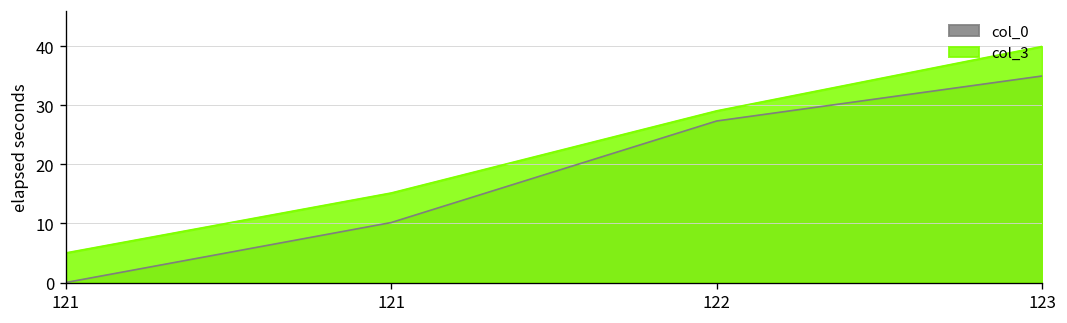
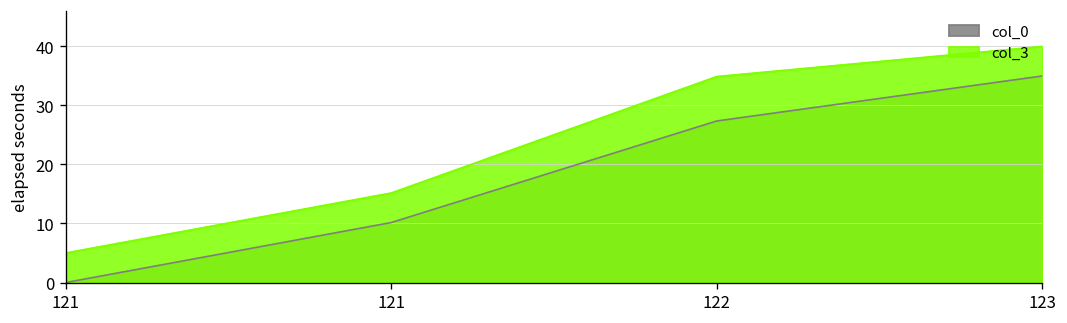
col_3, 122: 29 -> 35
